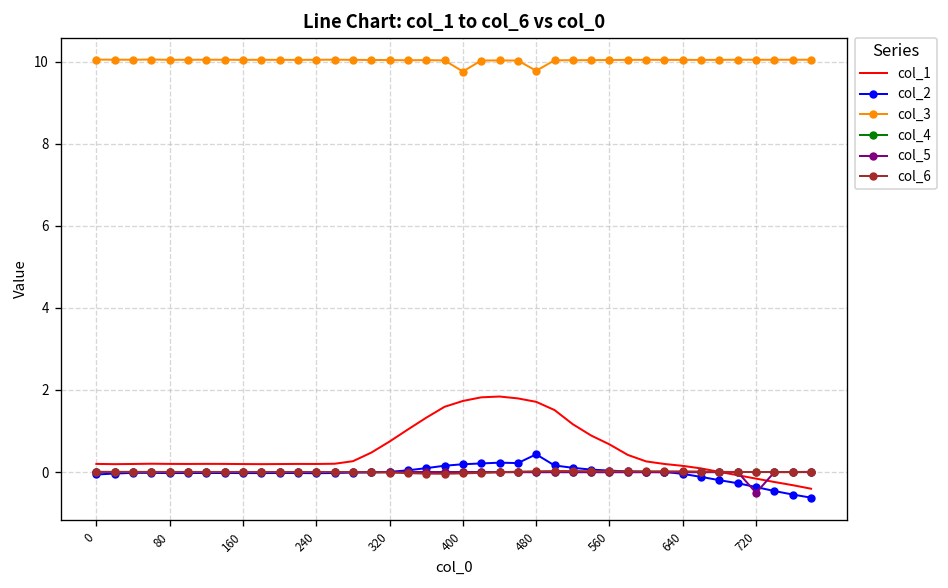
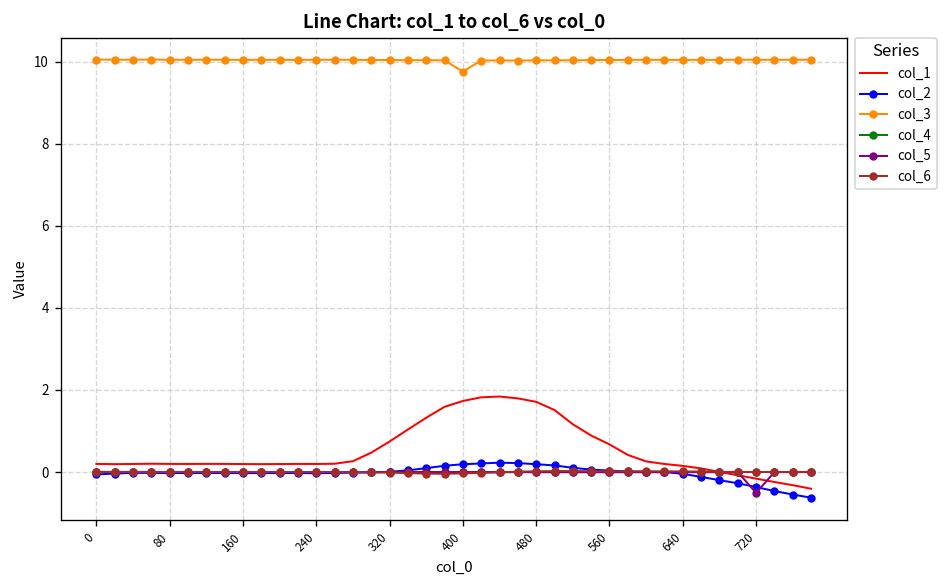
col_2, 480: 0.4 -> 0.2
col_3, 480: 9.8 -> 10.0
